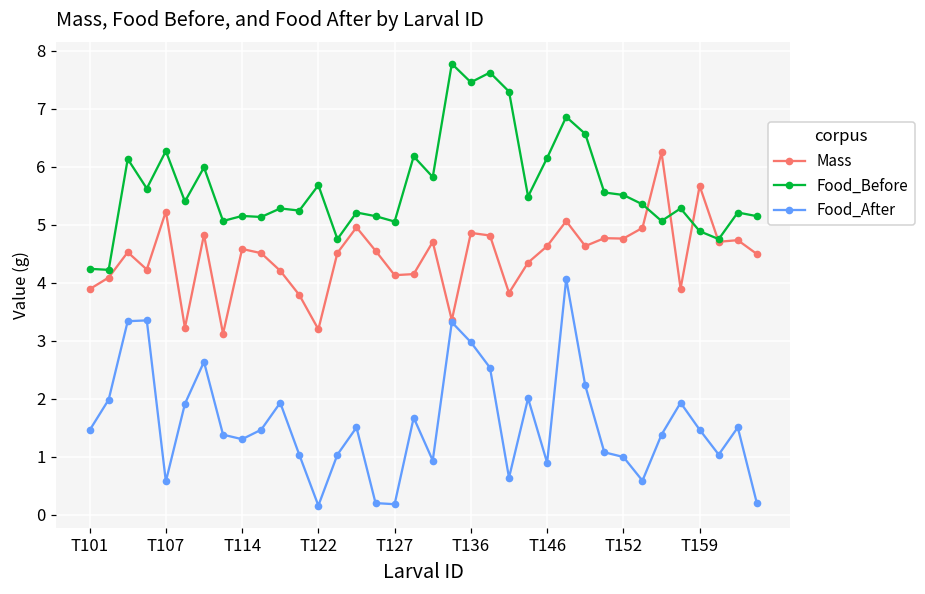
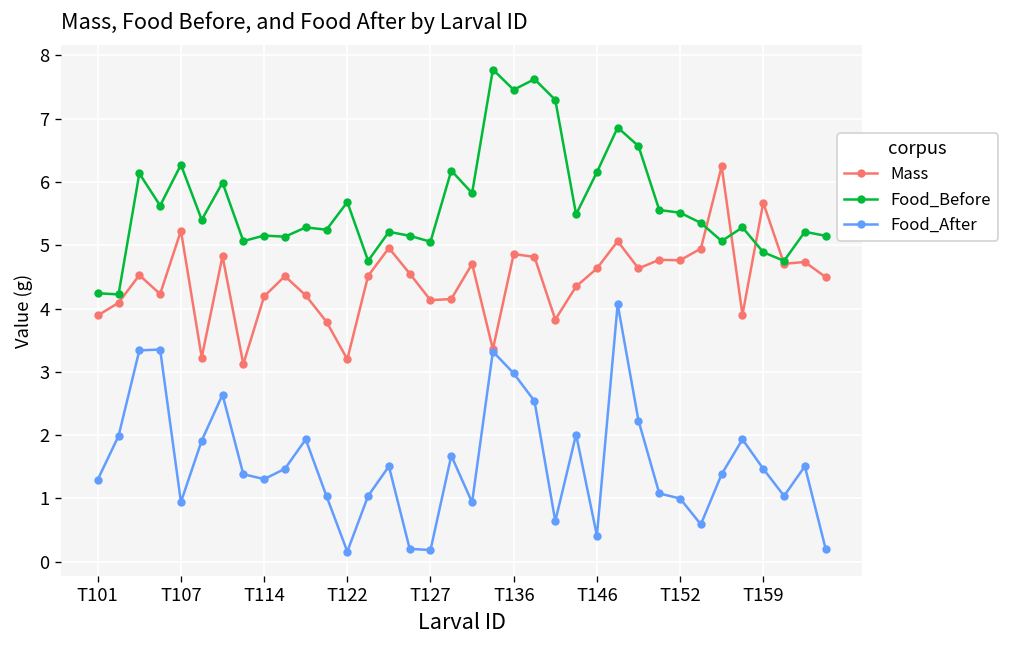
Food_After, T101: 1.5 -> 1.3
Food_After, T107: 0.6 -> 0.9
Mass, T114: 4.6 -> 4.2
Food_After, T146: 0.9 -> 0.4
